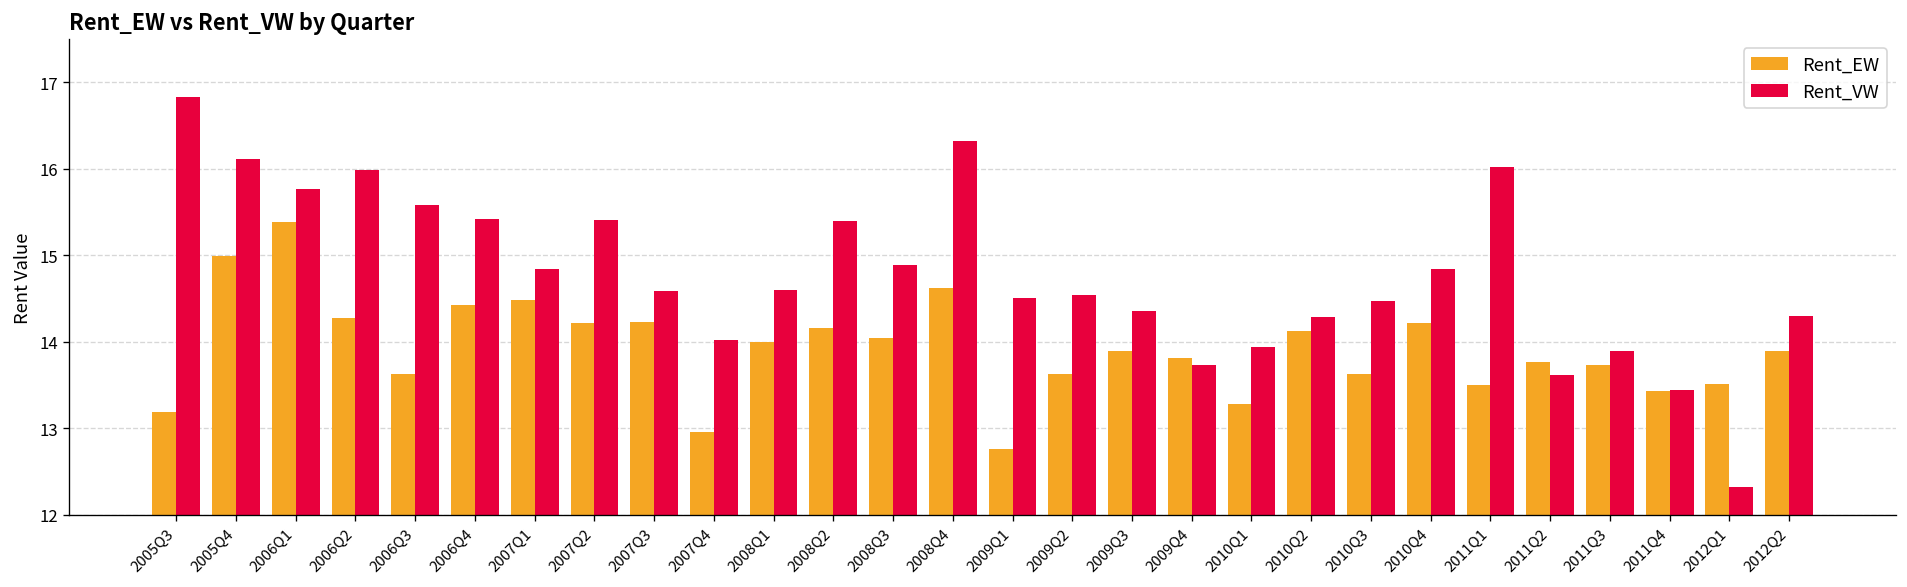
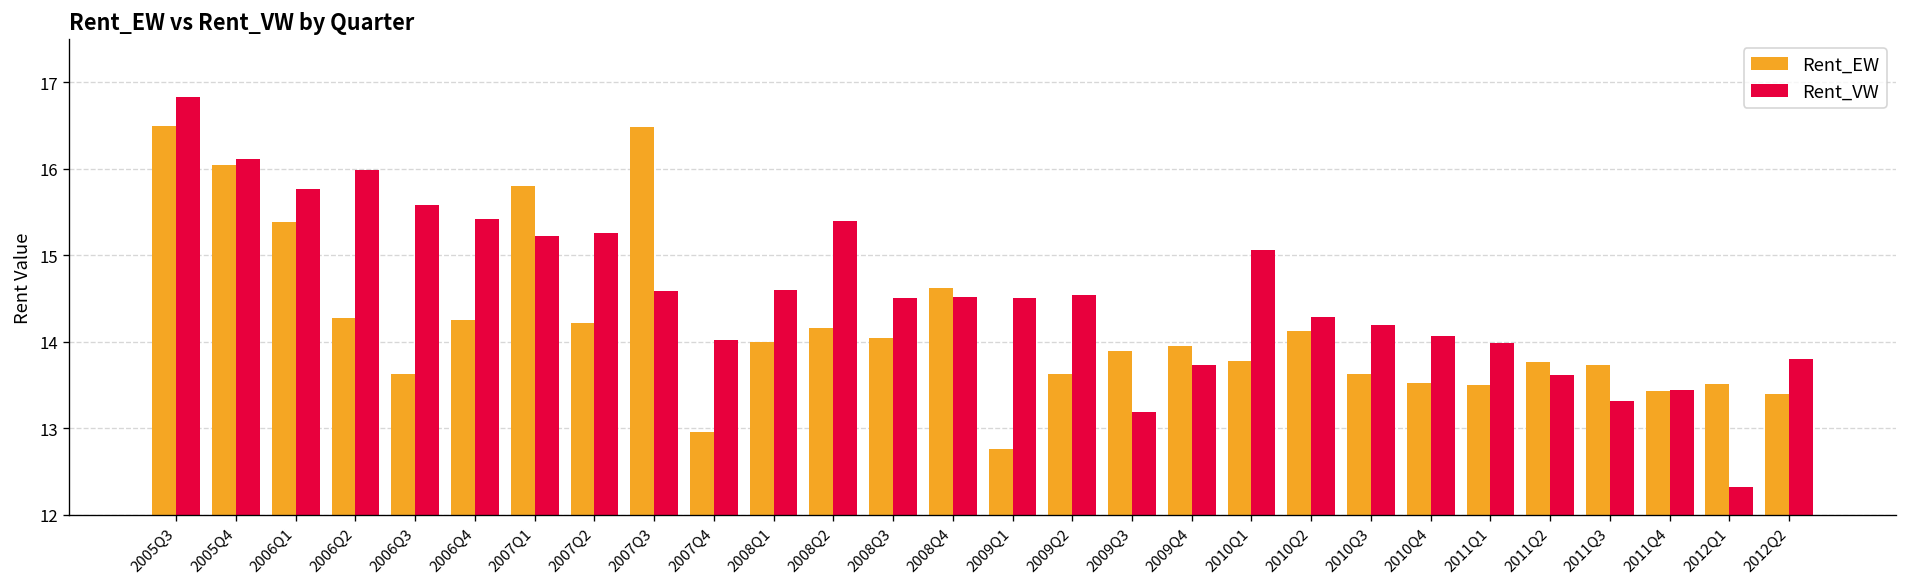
Rent_EW, 2005Q3: 13.2 -> 16.5
Rent_EW, 2005Q4: 15.0 -> 16.0
Rent_EW, 2006Q4: 14.4 -> 14.2
Rent_EW, 2007Q1: 14.5 -> 15.8
Rent_VW, 2007Q1: 14.8 -> 15.2
Rent_VW, 2007Q2: 15.4 -> 15.3
Rent_EW, 2007Q3: 14.2 -> 16.5
Rent_VW, 2008Q3: 14.9 -> 14.5
Rent_VW, 2008Q4: 16.3 -> 14.5
Rent_VW, 2009Q3: 14.4 -> 13.2
Rent_EW, 2009Q4: 13.8 -> 13.9
Rent_EW, 2010Q1: 13.3 -> 13.8
Rent_VW, 2010Q1: 13.9 -> 15.1
Rent_VW, 2010Q3: 14.5 -> 14.2
Rent_EW, 2010Q4: 14.2 -> 13.5
Rent_VW, 2010Q4: 14.8 -> 14.1
Rent_VW, 2011Q1: 16.0 -> 14.0
Rent_VW, 2011Q3: 13.9 -> 13.3
Rent_EW, 2012Q2: 13.9 -> 13.4
Rent_VW, 2012Q2: 14.3 -> 13.8
